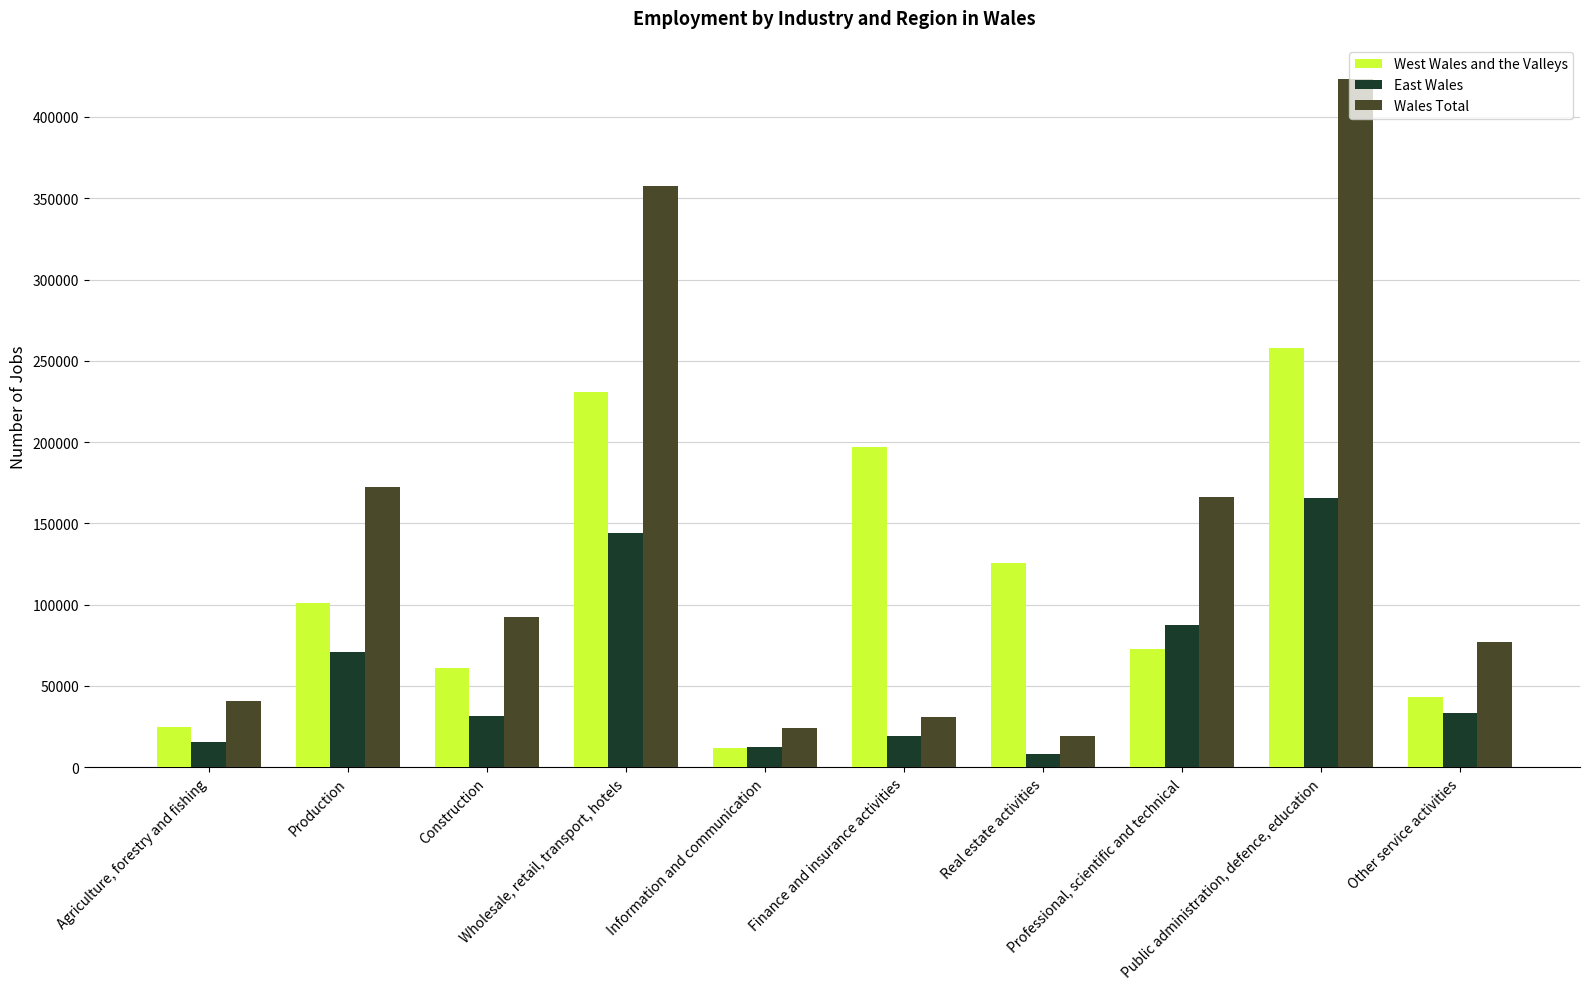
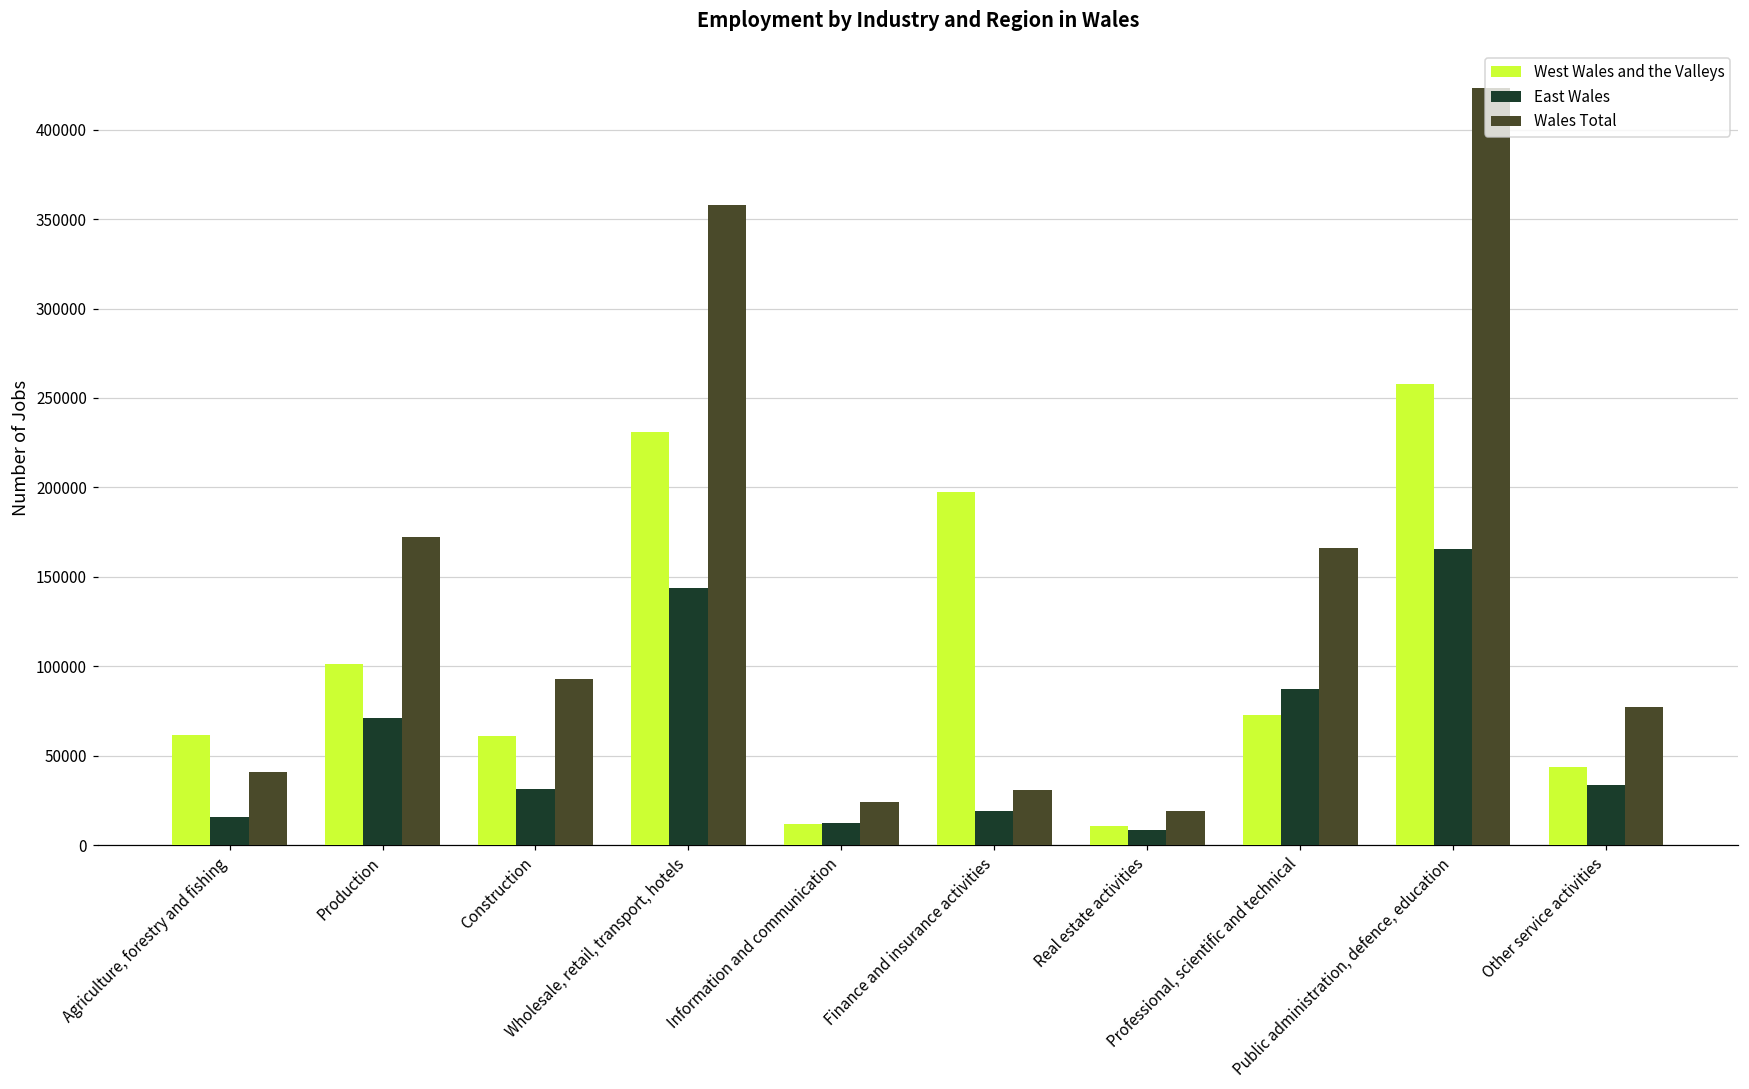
West Wales and the Valleys, Agriculture, forestry and fishing: 25000 -> 61000
West Wales and the Valleys, Real estate activities: 126000 -> 11000
